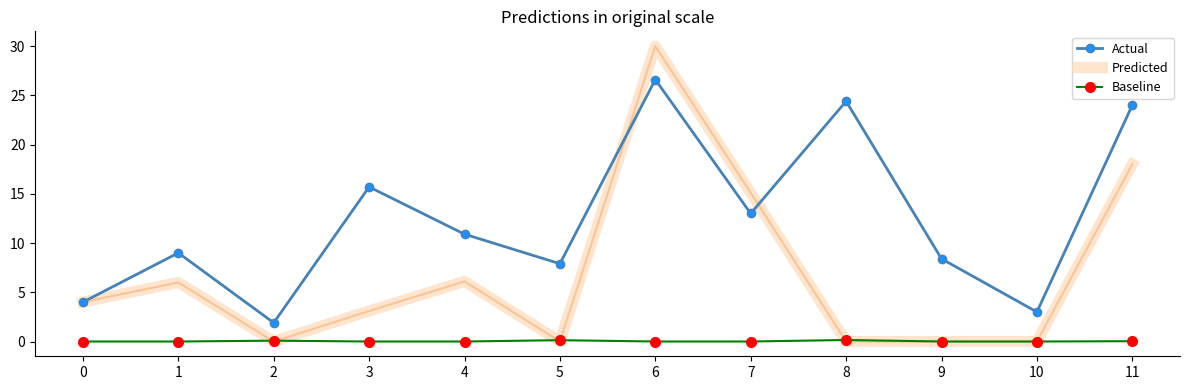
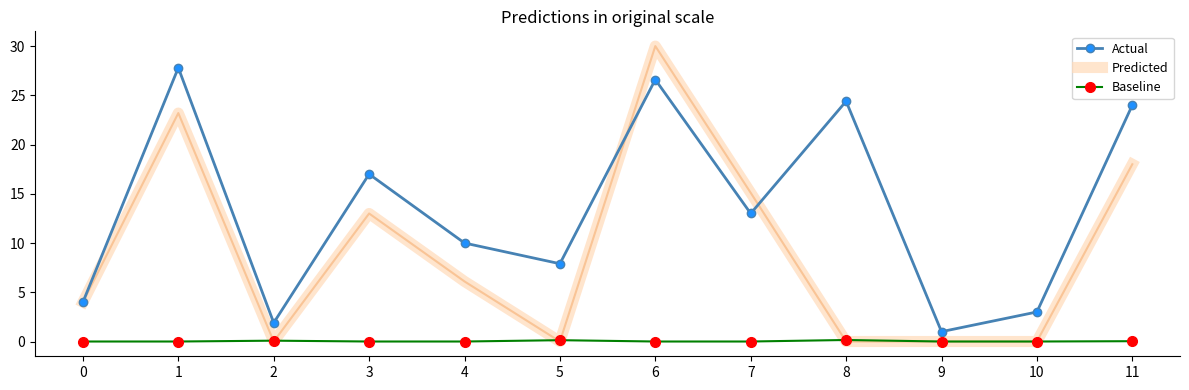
Actual, 1: 9 -> 28
Predicted, 1: 6 -> 23
Actual, 3: 16 -> 17
Predicted, 3: 3 -> 13
Actual, 4: 11 -> 10
Actual, 9: 8 -> 1
